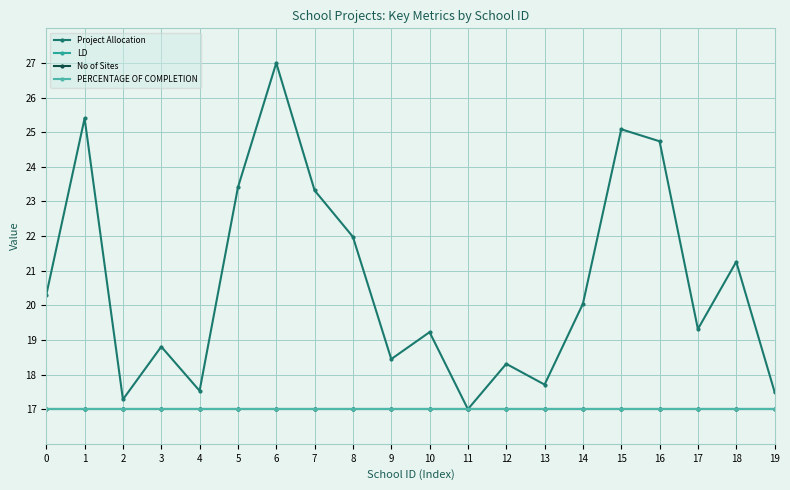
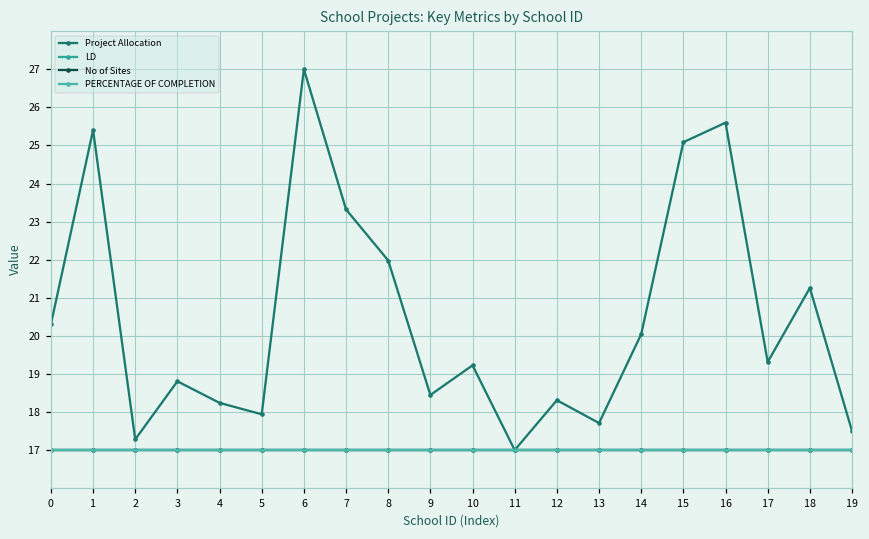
Project Allocation, 4: 17.5 -> 18.2
Project Allocation, 5: 23.4 -> 17.9
Project Allocation, 16: 24.7 -> 25.6
